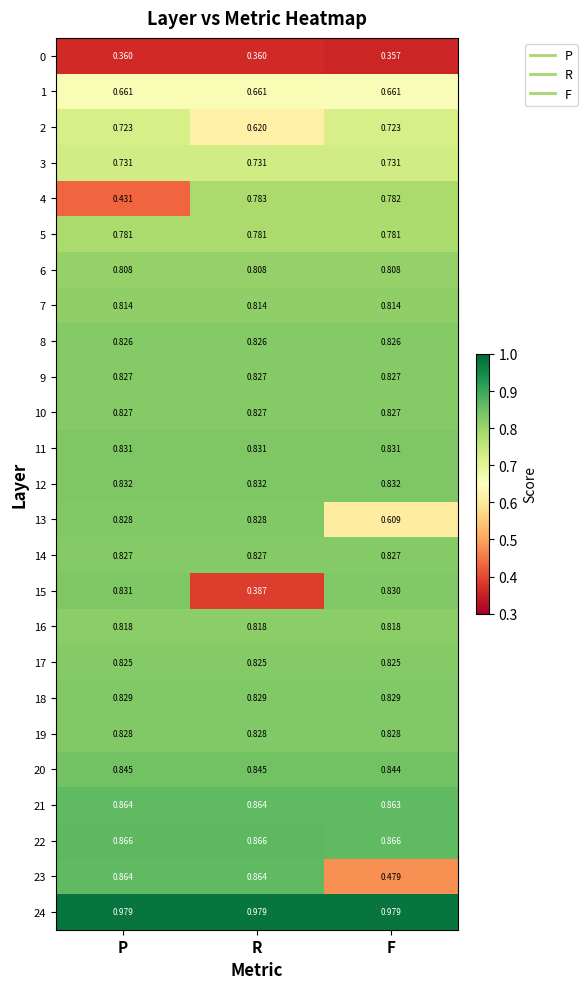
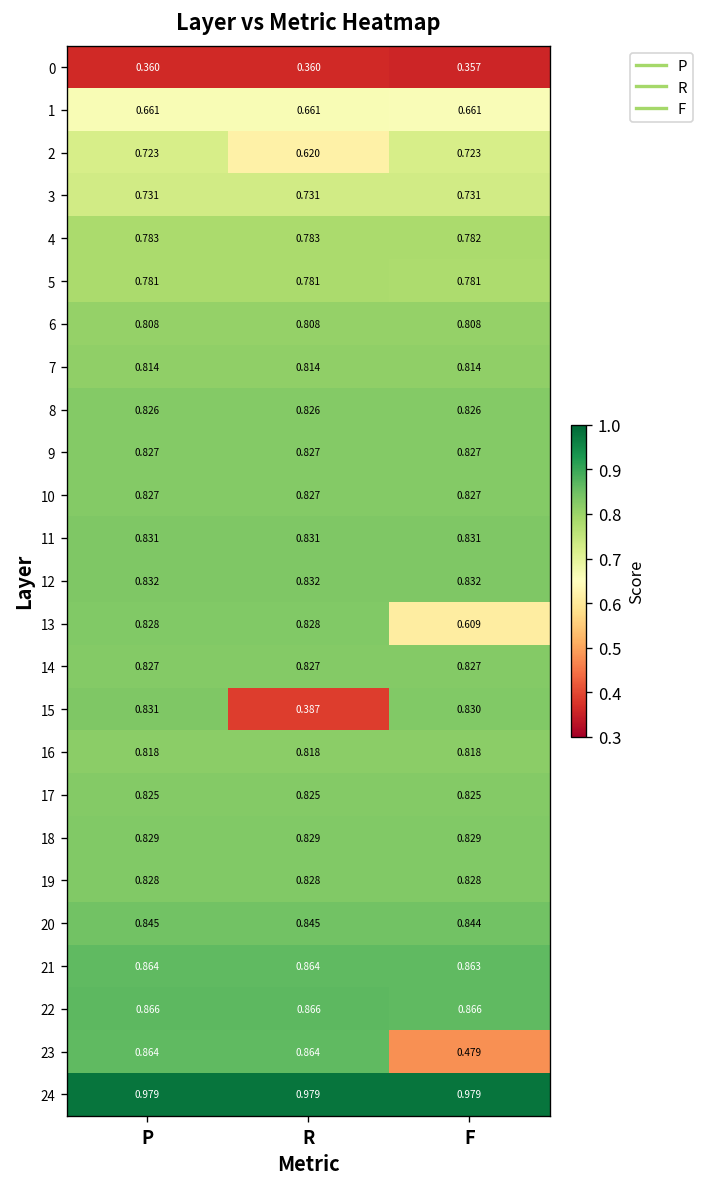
4, P: 0.431 -> 0.783
